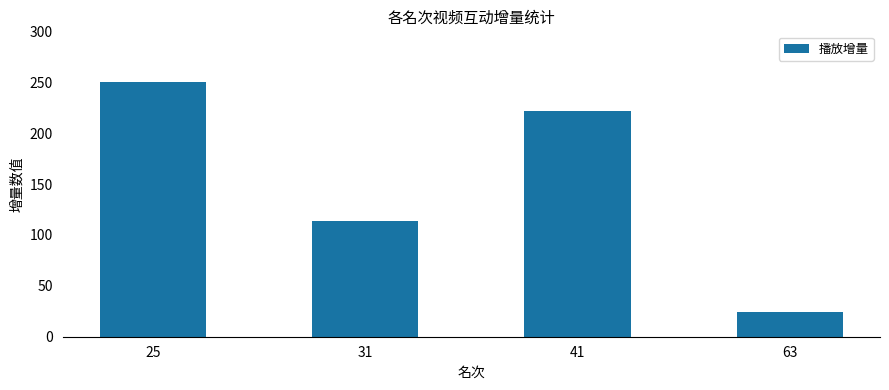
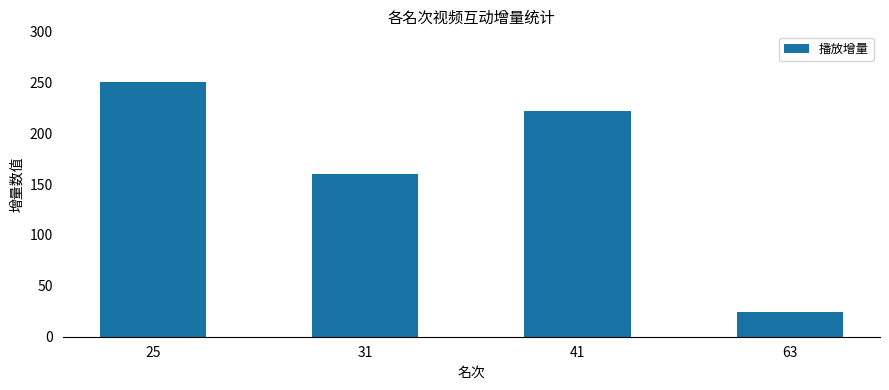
31: 114 -> 160
